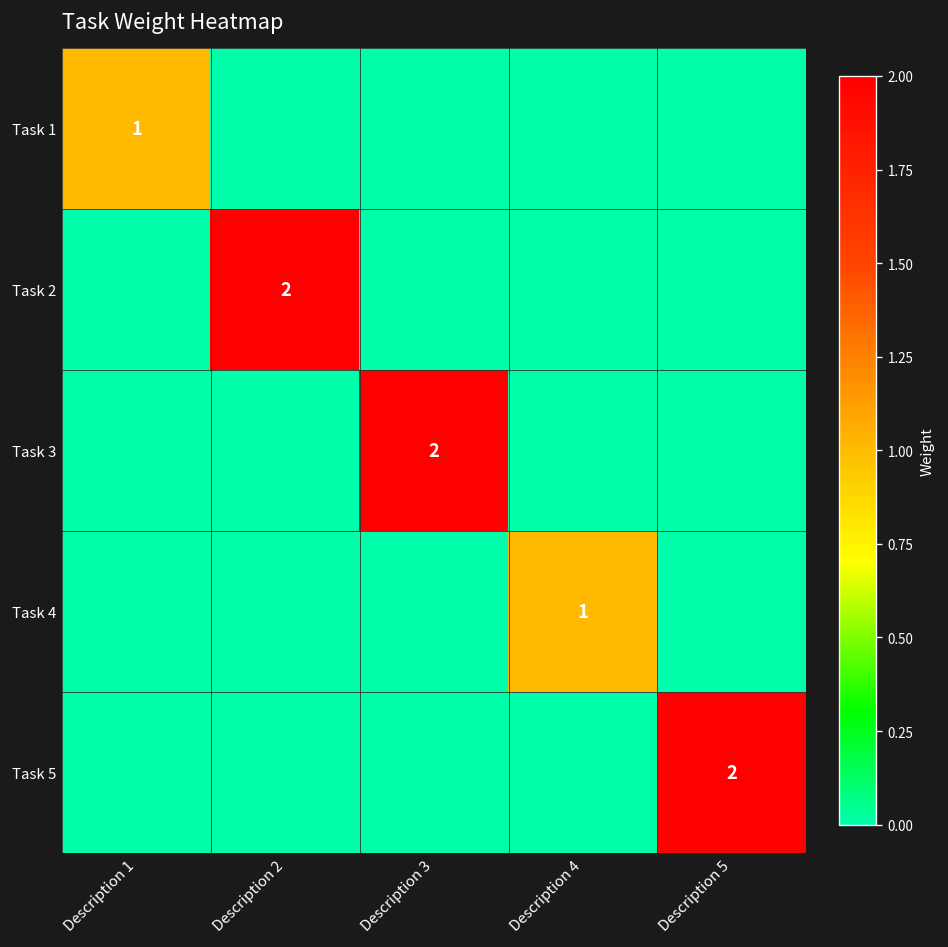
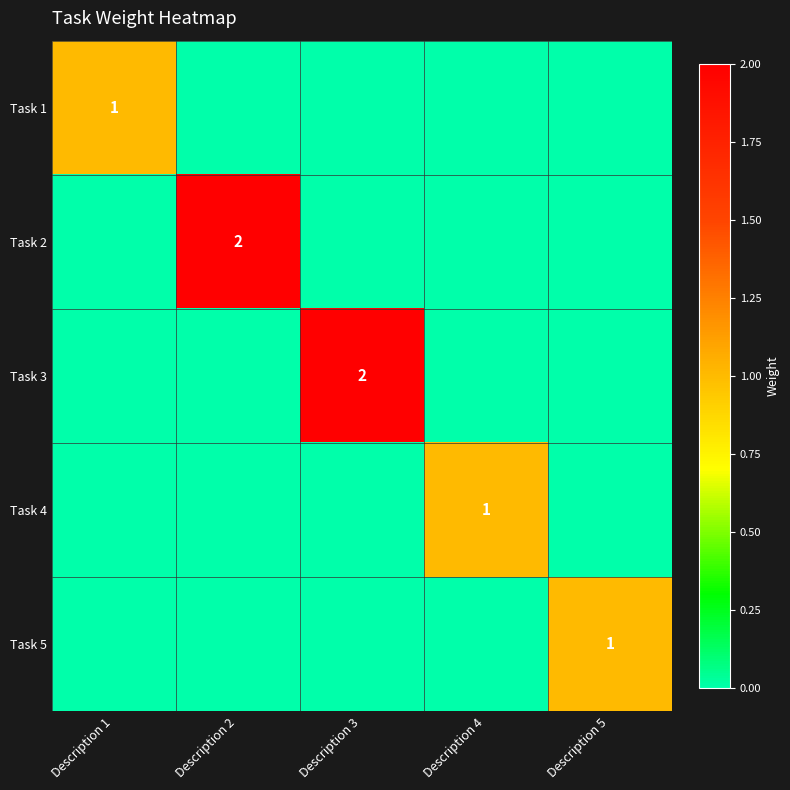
Task 5, Description 5: 2 -> 1
